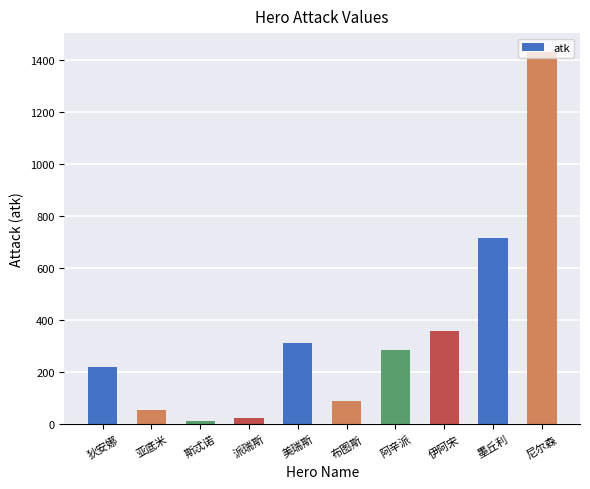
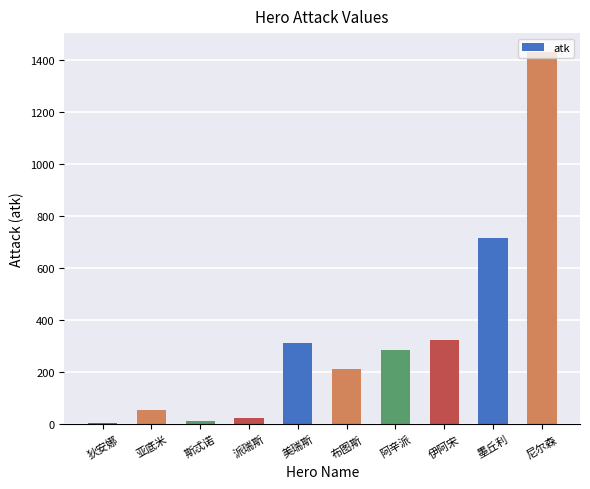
狄安娜: 220 -> 0
布图斯: 90 -> 210
伊阿宋: 360 -> 320
